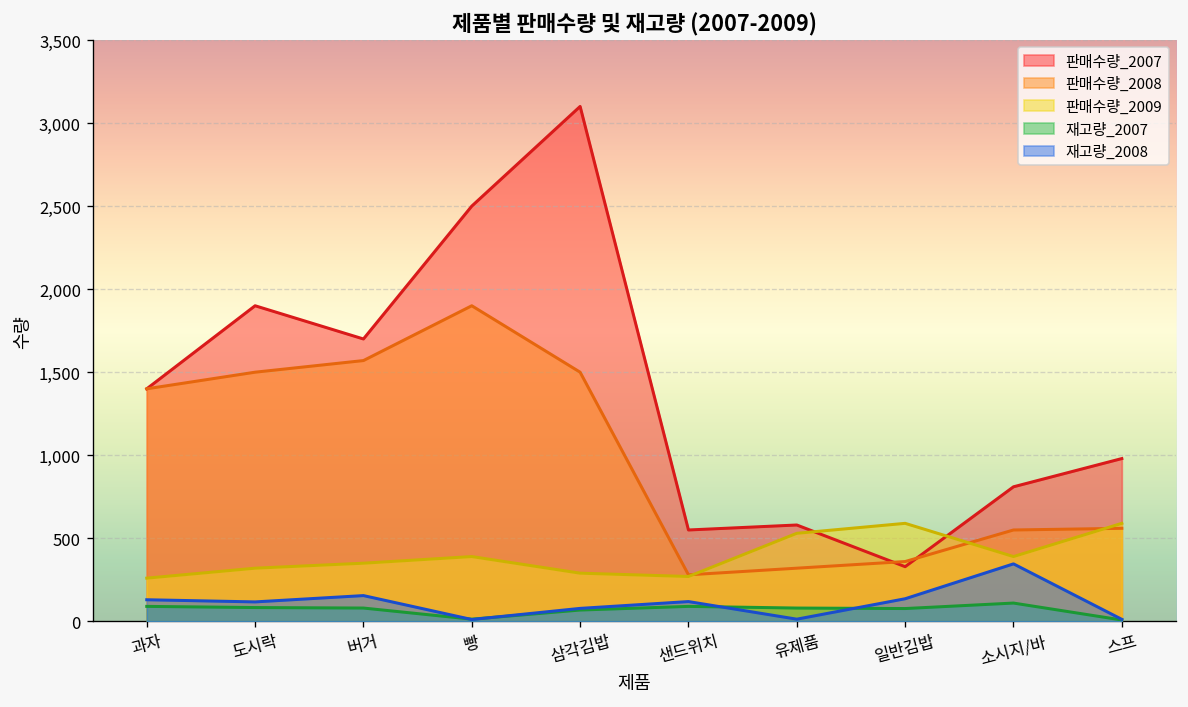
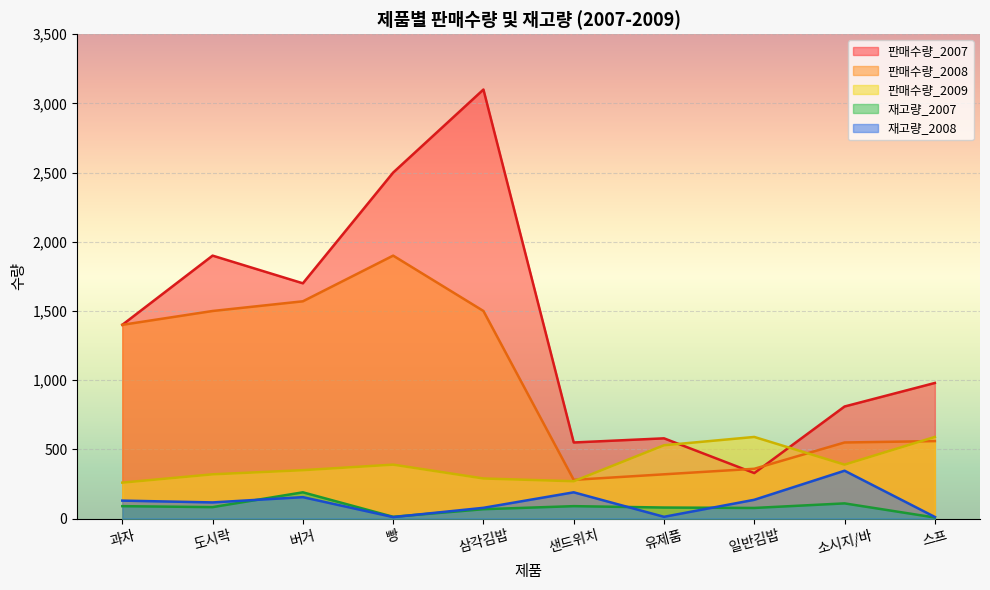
재고량_2007, 버거: 80 -> 190
재고량_2008, 샌드위치: 120 -> 190
